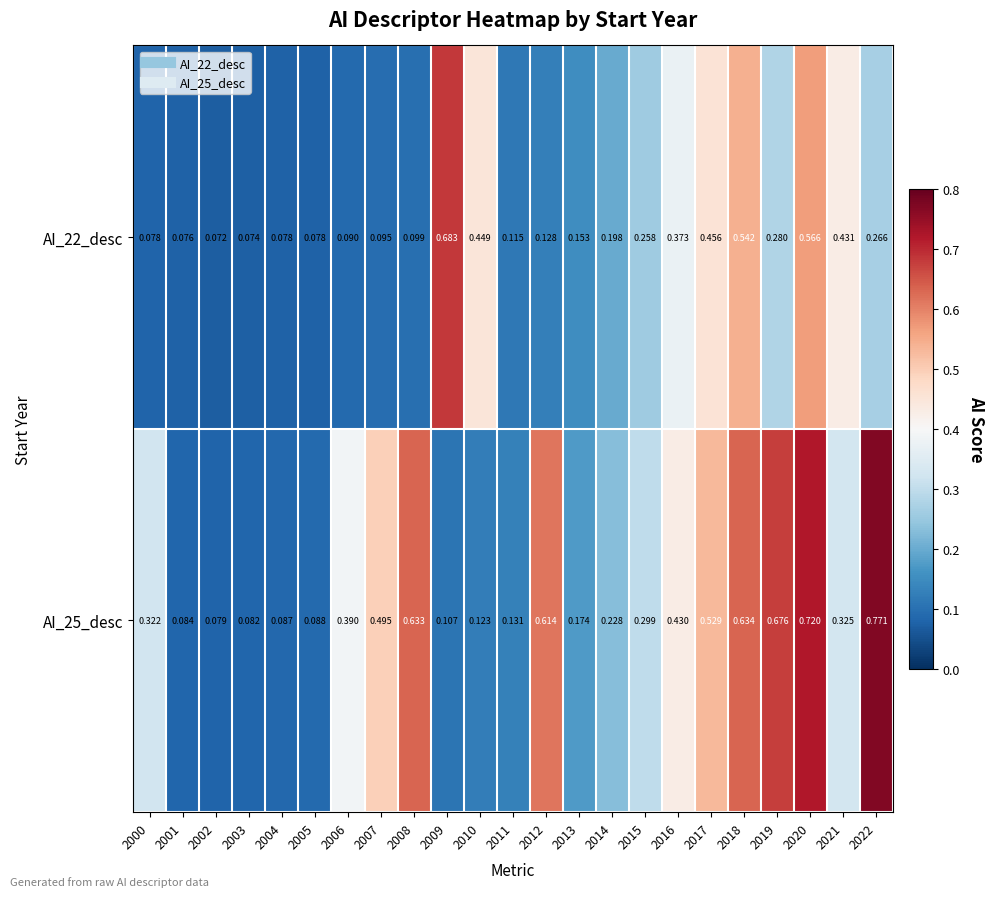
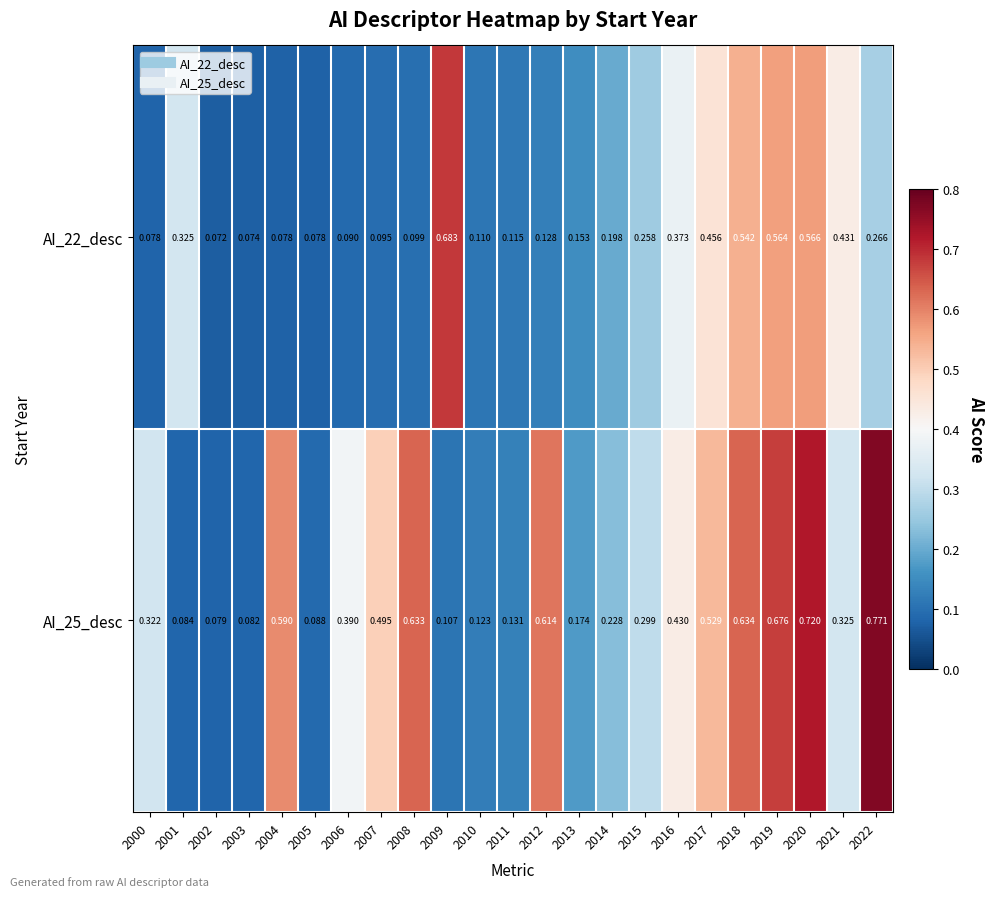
AI_22_desc, 2001: 0.076 -> 0.325
AI_22_desc, 2010: 0.449 -> 0.110
AI_22_desc, 2019: 0.280 -> 0.564
AI_25_desc, 2004: 0.087 -> 0.590
